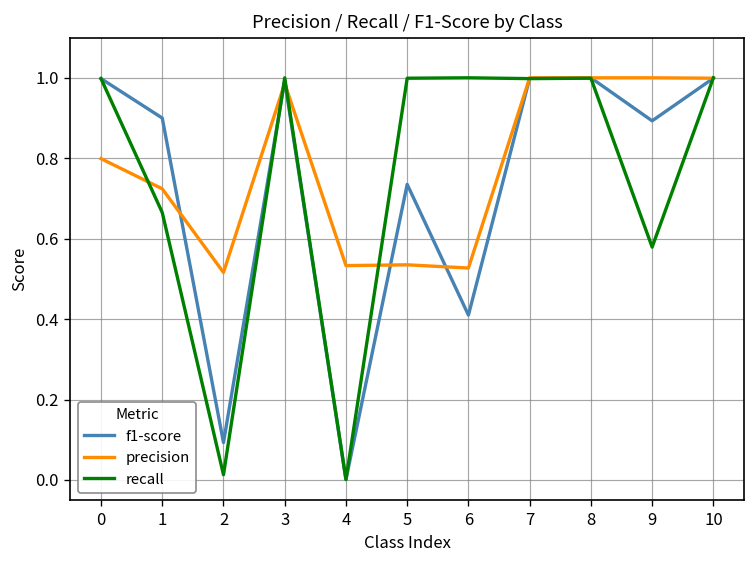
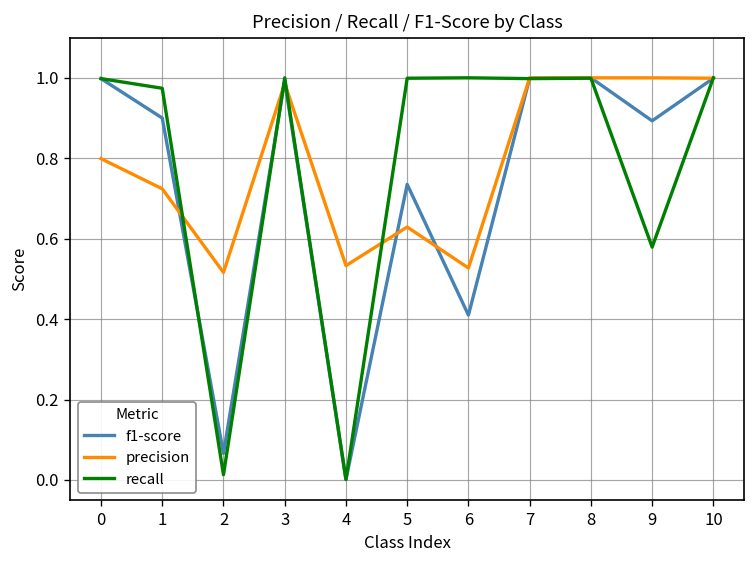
recall, 1: 0.67 -> 0.97
f1-score, 2: 0.09 -> 0.07
precision, 5: 0.54 -> 0.63
